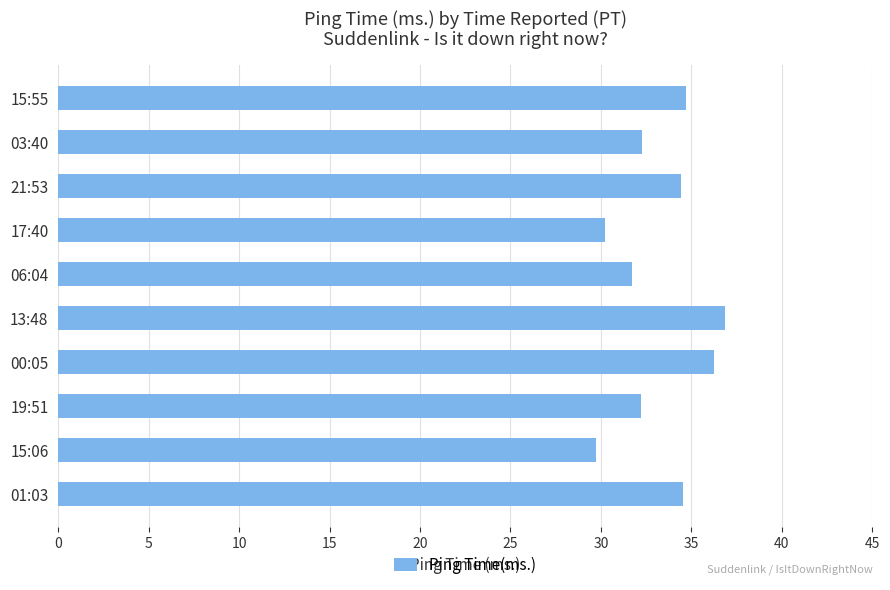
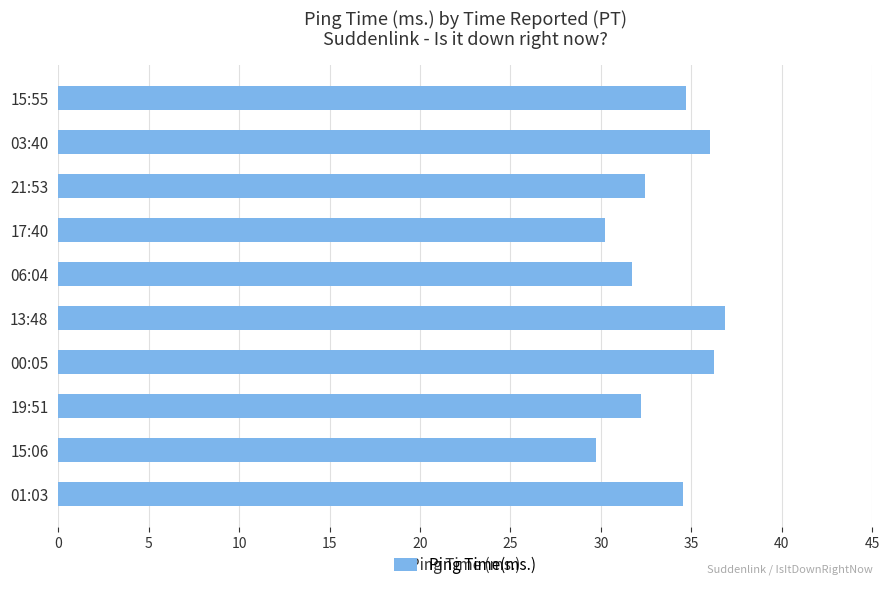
03:40: 32.3 -> 36.1
21:53: 34.4 -> 32.5
